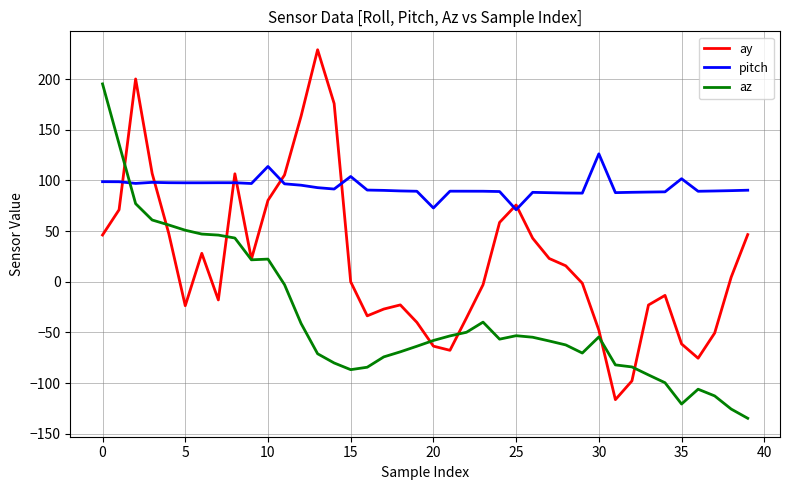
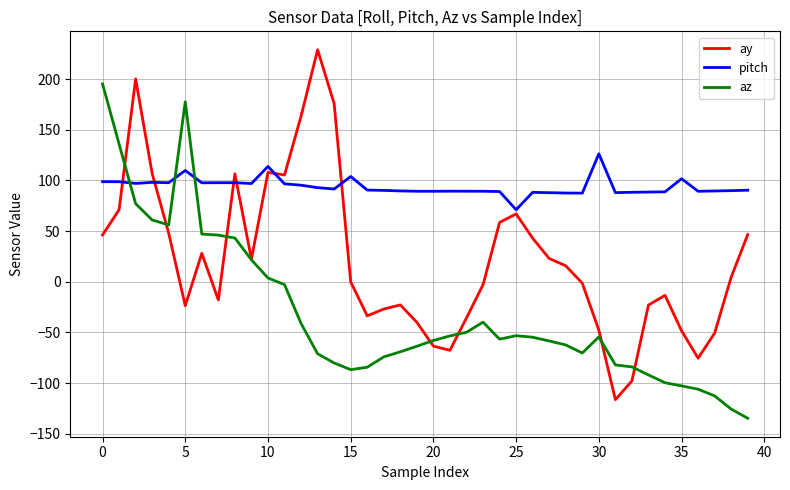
pitch, 5: 98 -> 110
az, 5: 51 -> 178
ay, 10: 80 -> 108
az, 10: 22 -> 4
pitch, 20: 73 -> 89
ay, 25: 76 -> 67
ay, 35: -61 -> -48
az, 35: -121 -> -103
